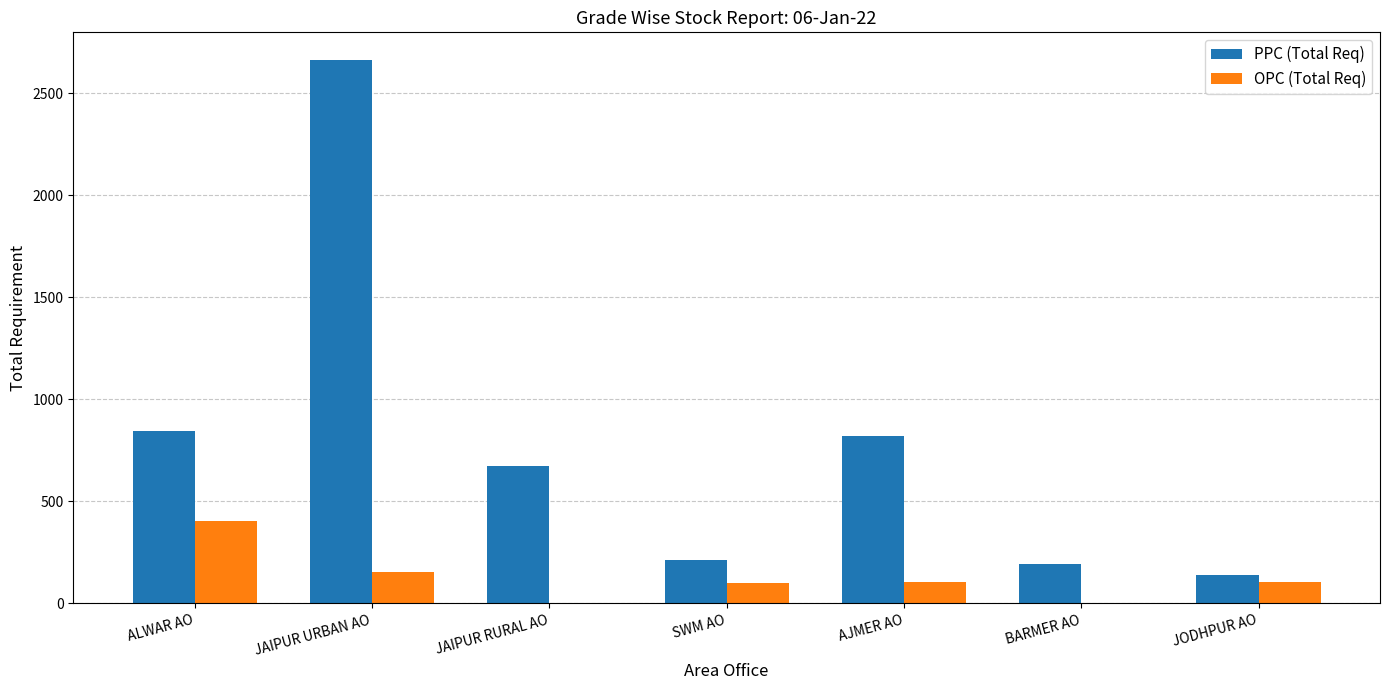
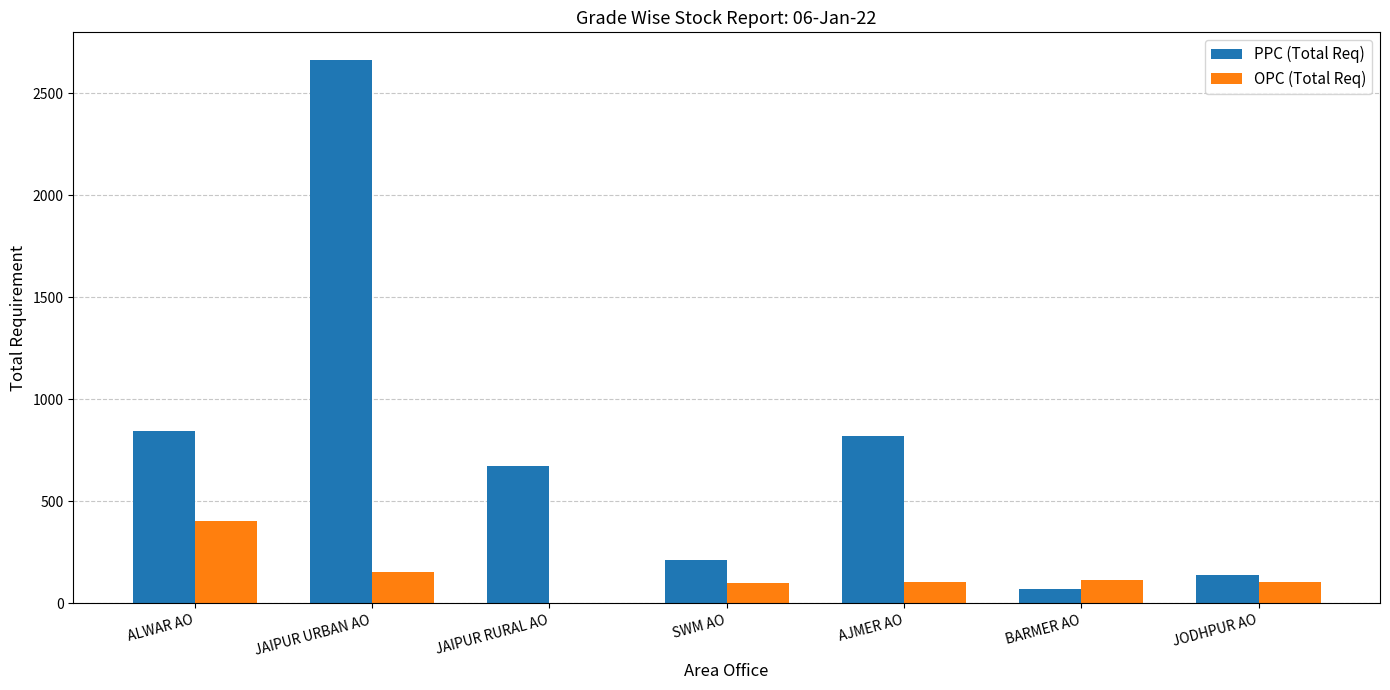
PPC (Total Req), BARMER AO: 190 -> 70
OPC (Total Req), BARMER AO: 0 -> 120
